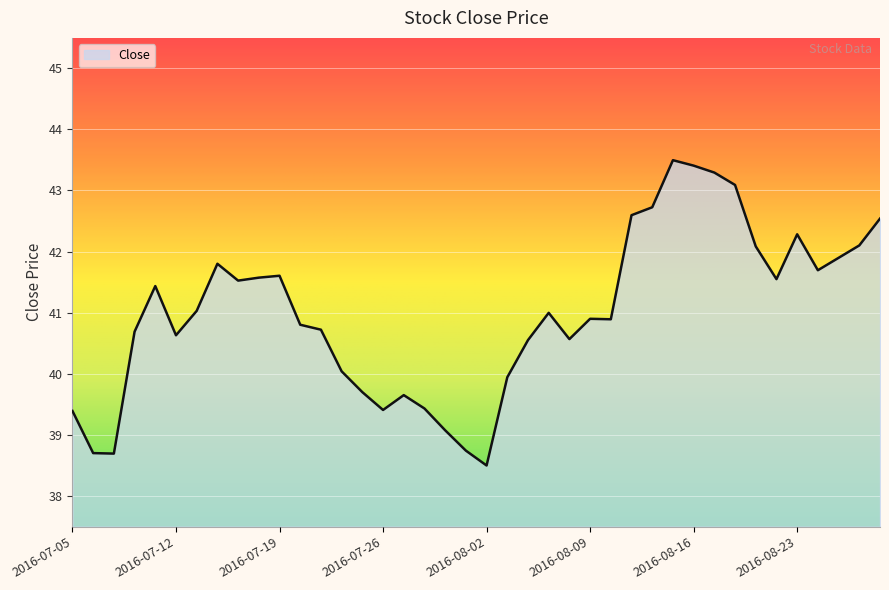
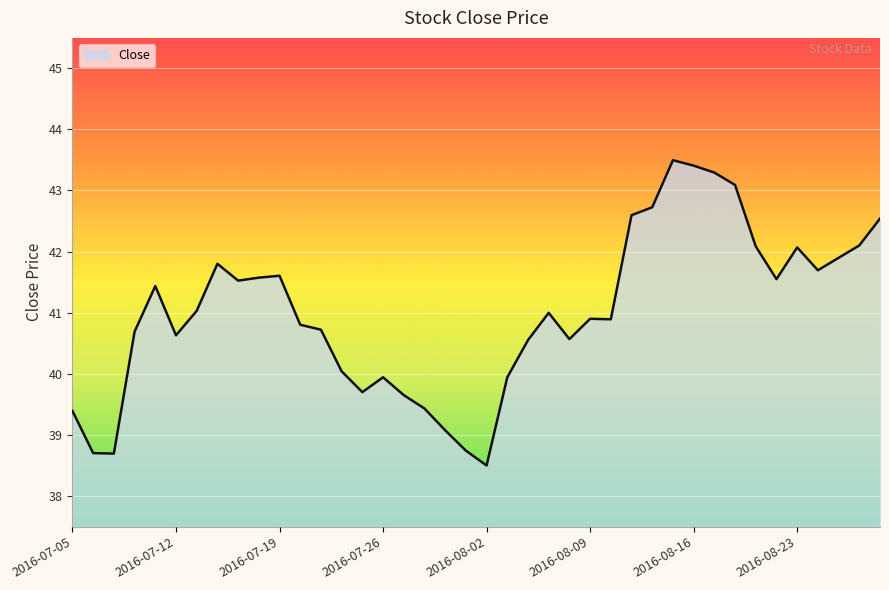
2016-07-26: 39.4 -> 39.9
2016-08-23: 42.3 -> 42.1
